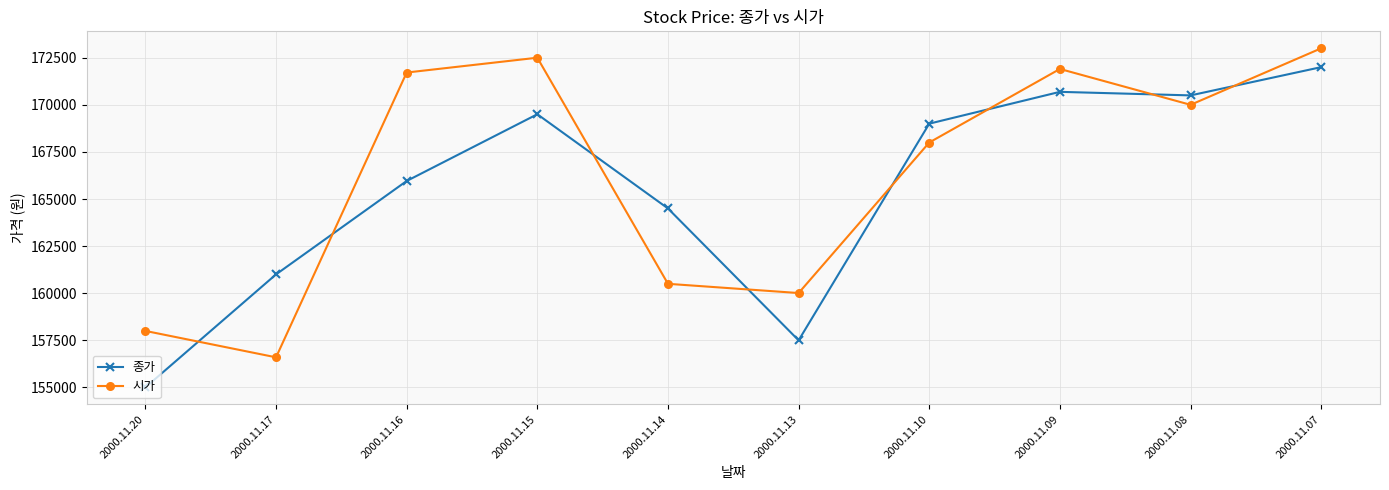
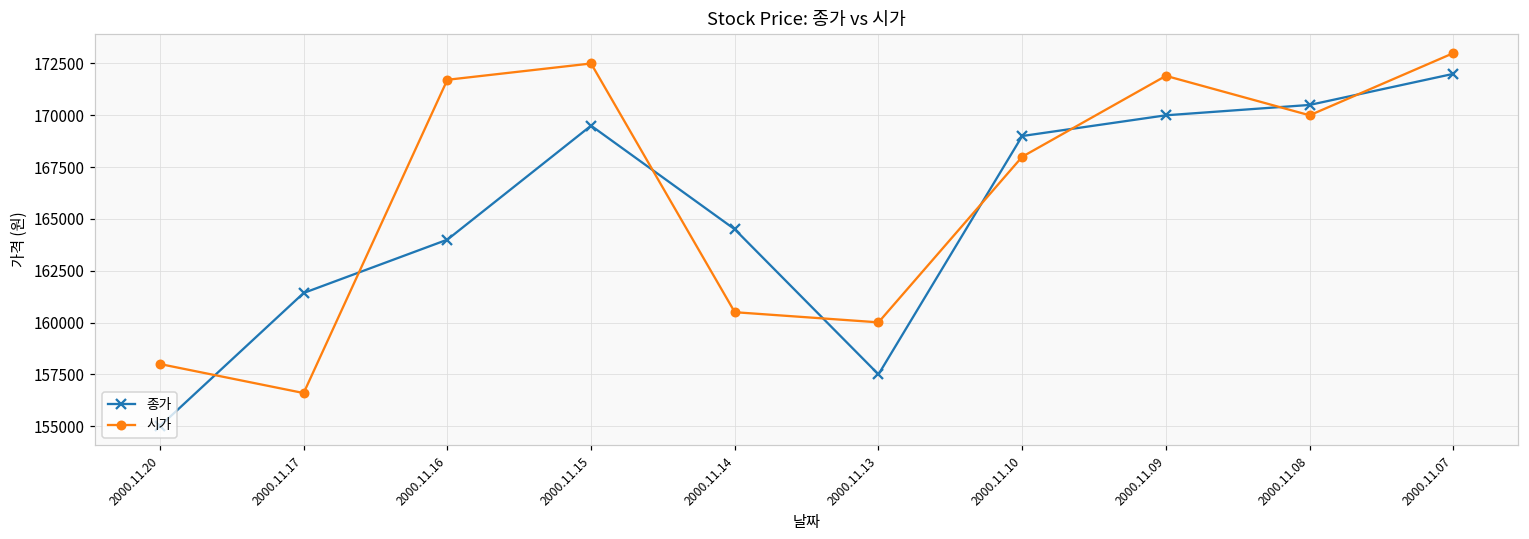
종가, 2000.11.17: 161000 -> 161400
종가, 2000.11.16: 166000 -> 164000
종가, 2000.11.09: 170700 -> 170000
